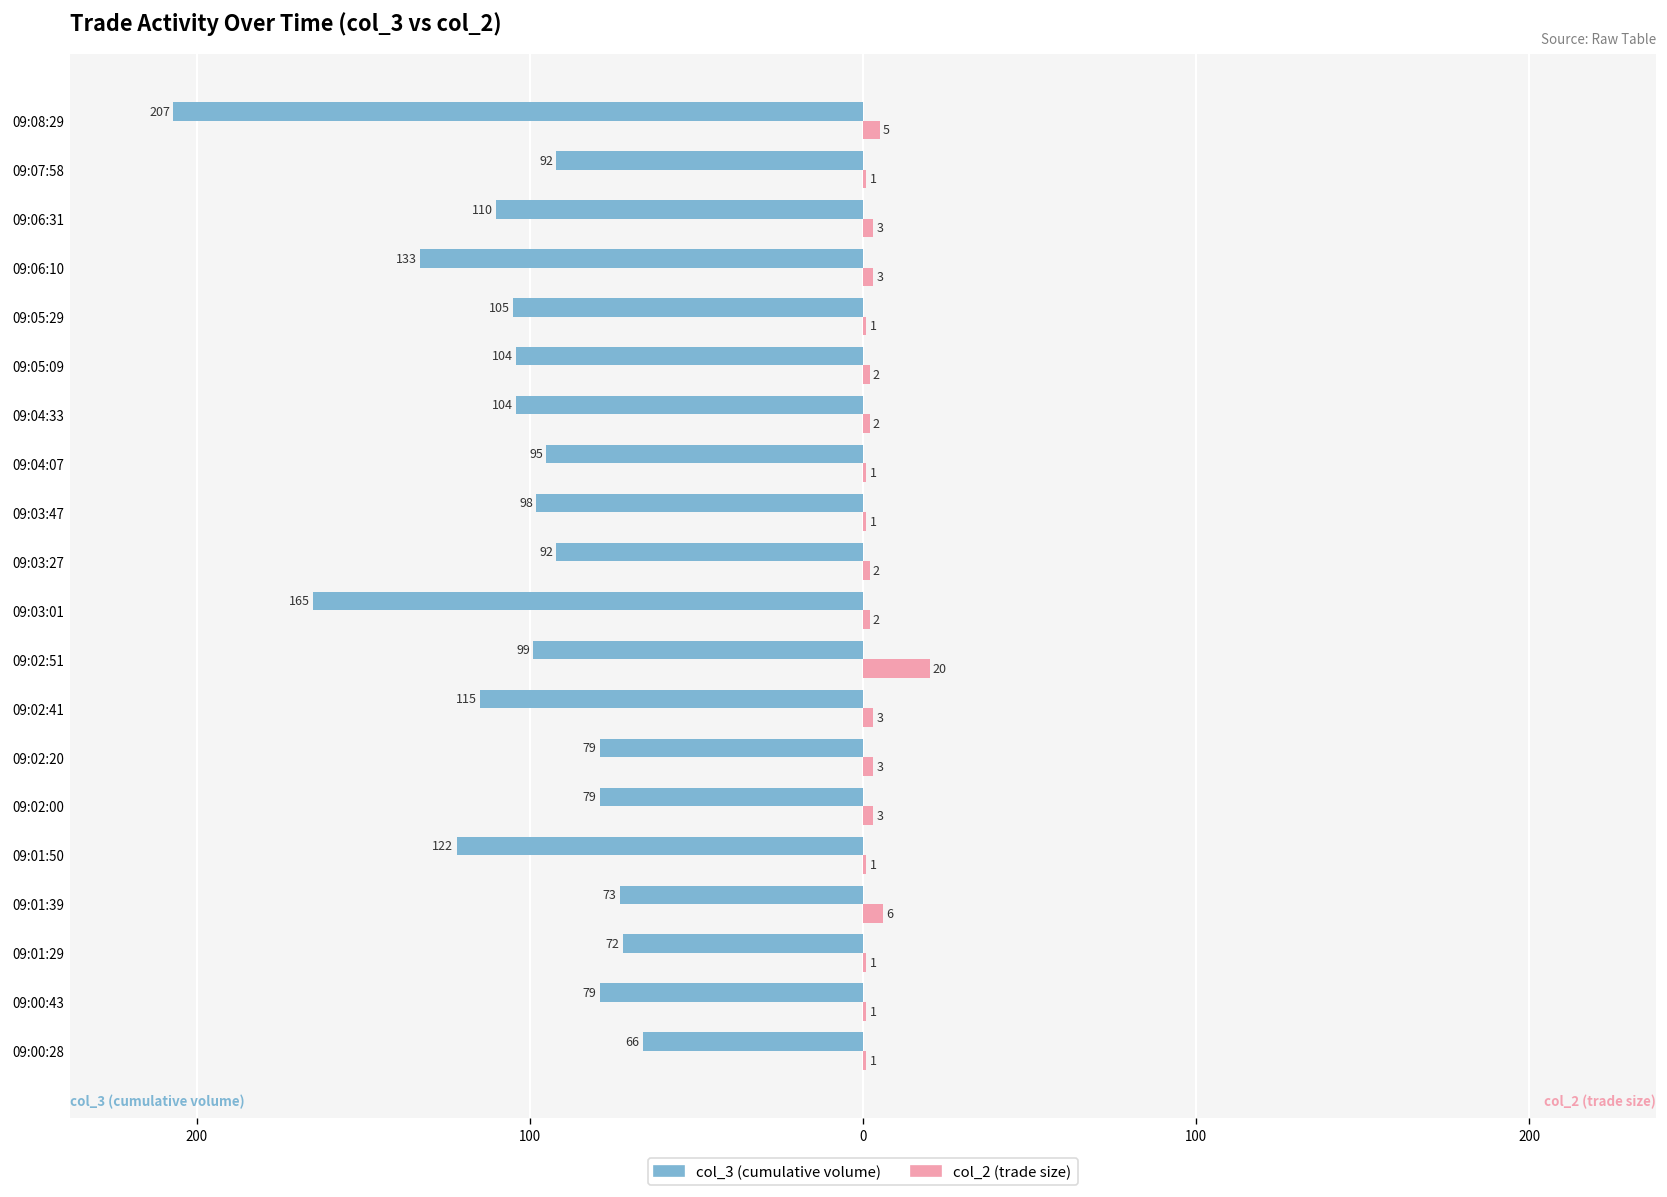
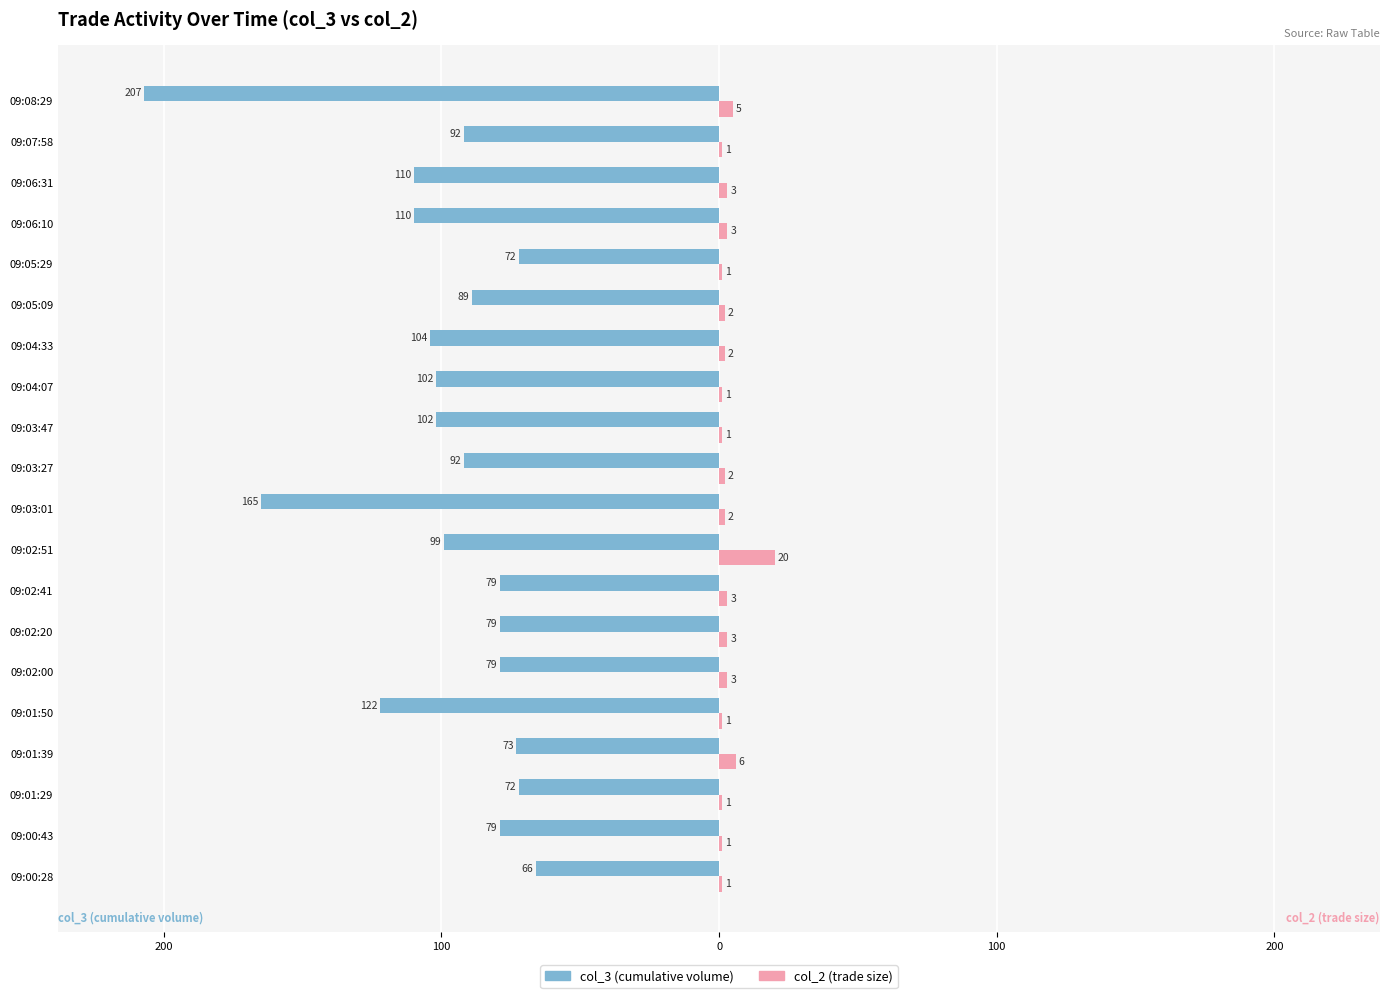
col_3 (cumulative volume), 09:06:10: 133 -> 110
col_3 (cumulative volume), 09:05:29: 105 -> 72
col_3 (cumulative volume), 09:05:09: 104 -> 89
col_3 (cumulative volume), 09:04:07: 95 -> 102
col_3 (cumulative volume), 09:03:47: 98 -> 102
col_3 (cumulative volume), 09:02:41: 115 -> 79
